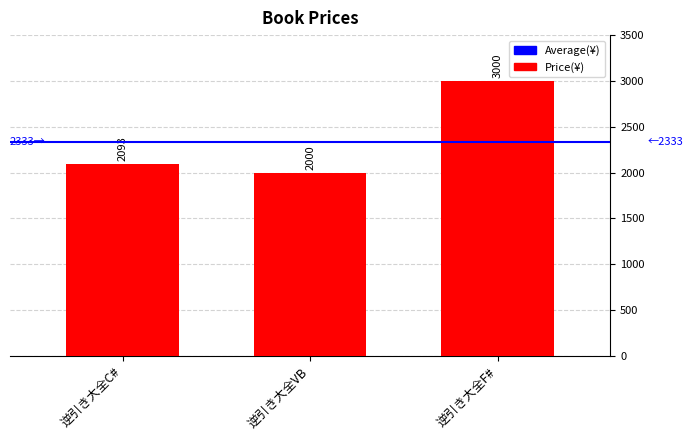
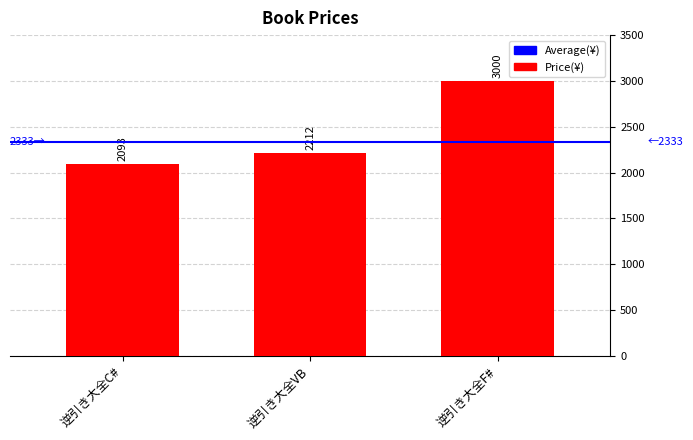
逆引き大全VB: 2000 -> 2212
